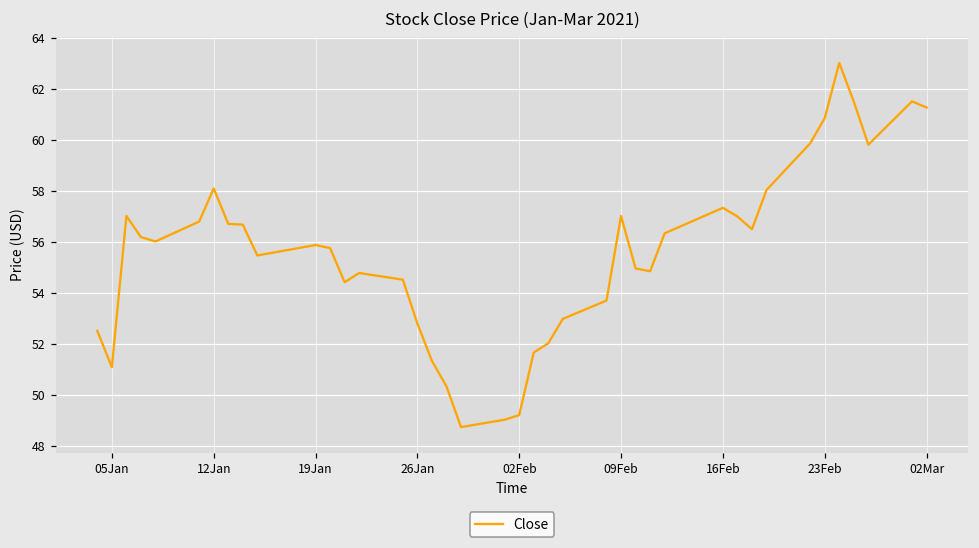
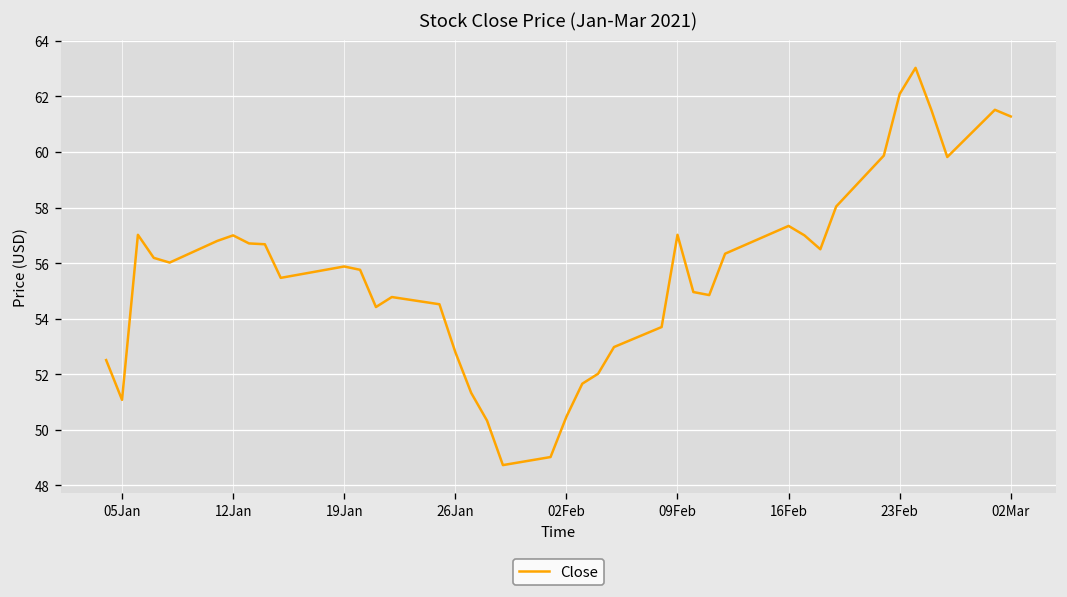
12Jan: 58.1 -> 57.0
02Feb: 49.2 -> 50.5
23Feb: 60.9 -> 62.1
